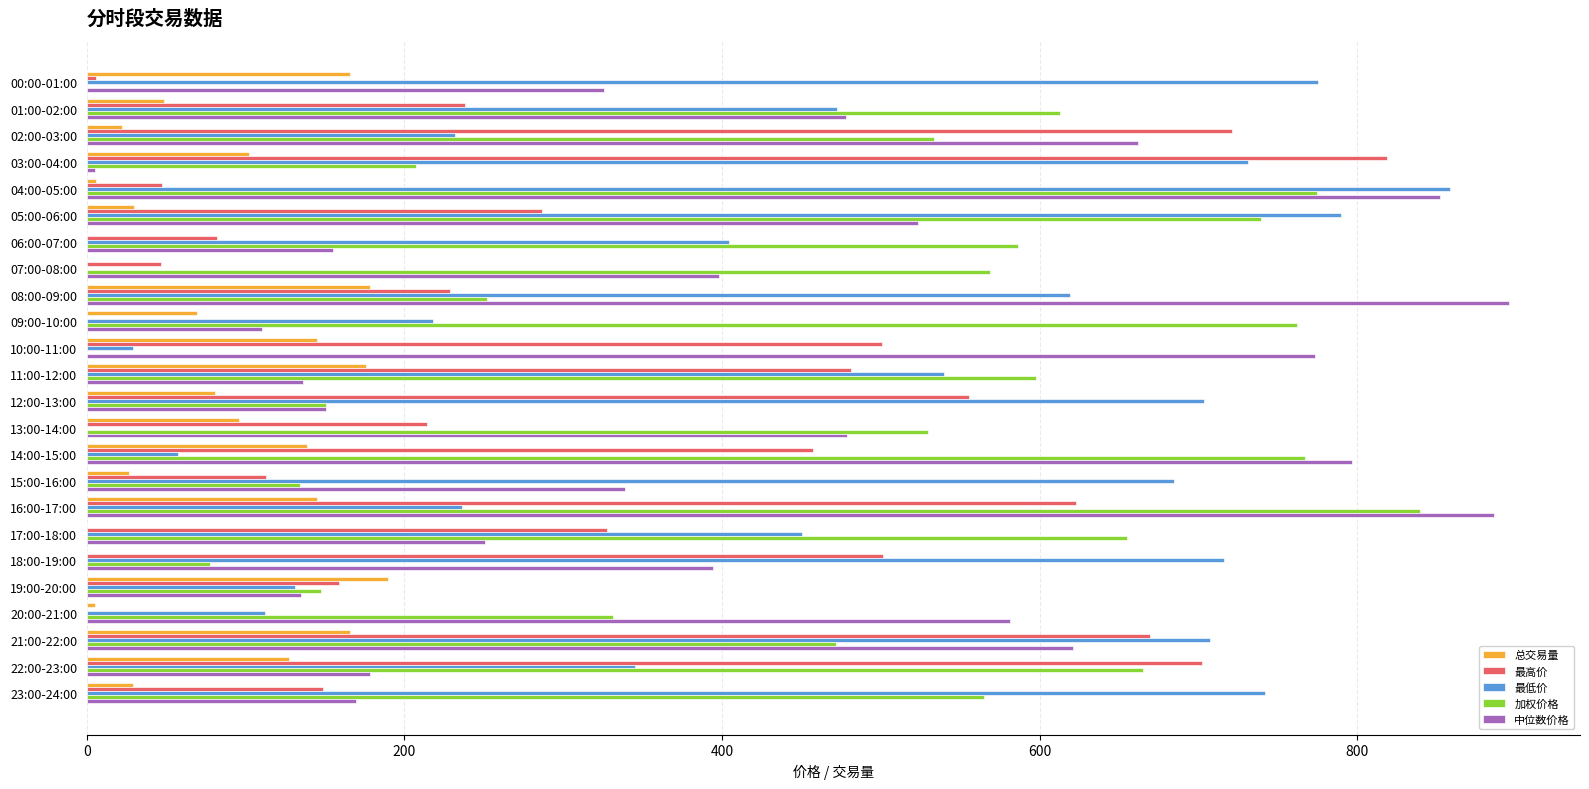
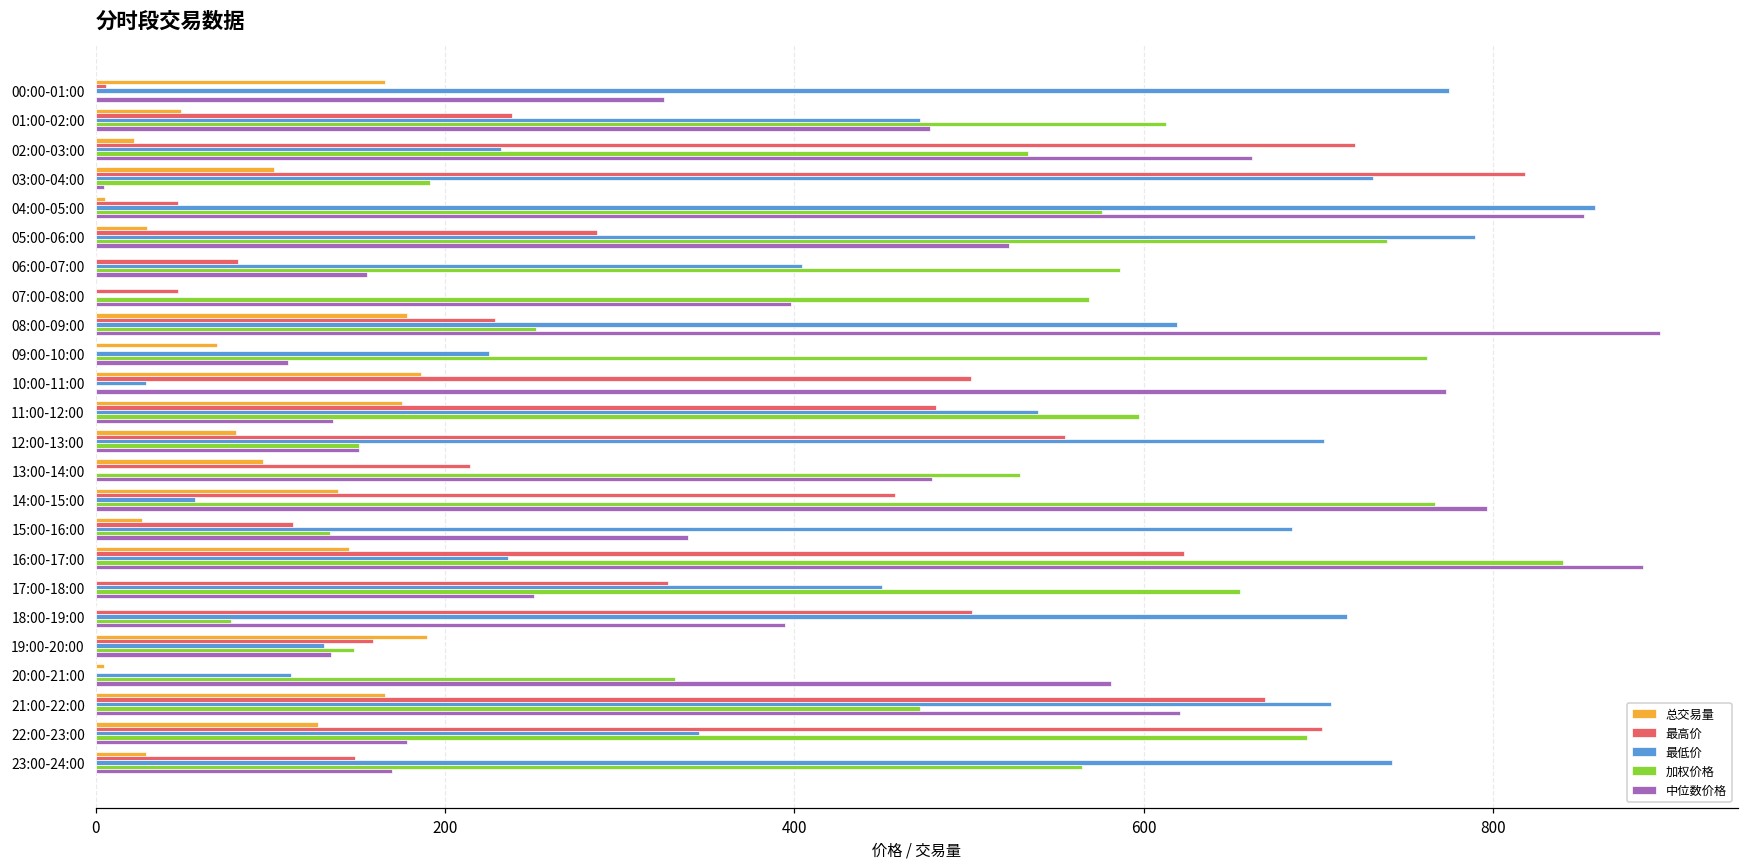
加权价格, 03:00-04:00: 208 -> 192
加权价格, 04:00-05:00: 774 -> 576
最低价, 09:00-10:00: 218 -> 225
总交易量, 10:00-11:00: 145 -> 186
加权价格, 22:00-23:00: 665 -> 693
